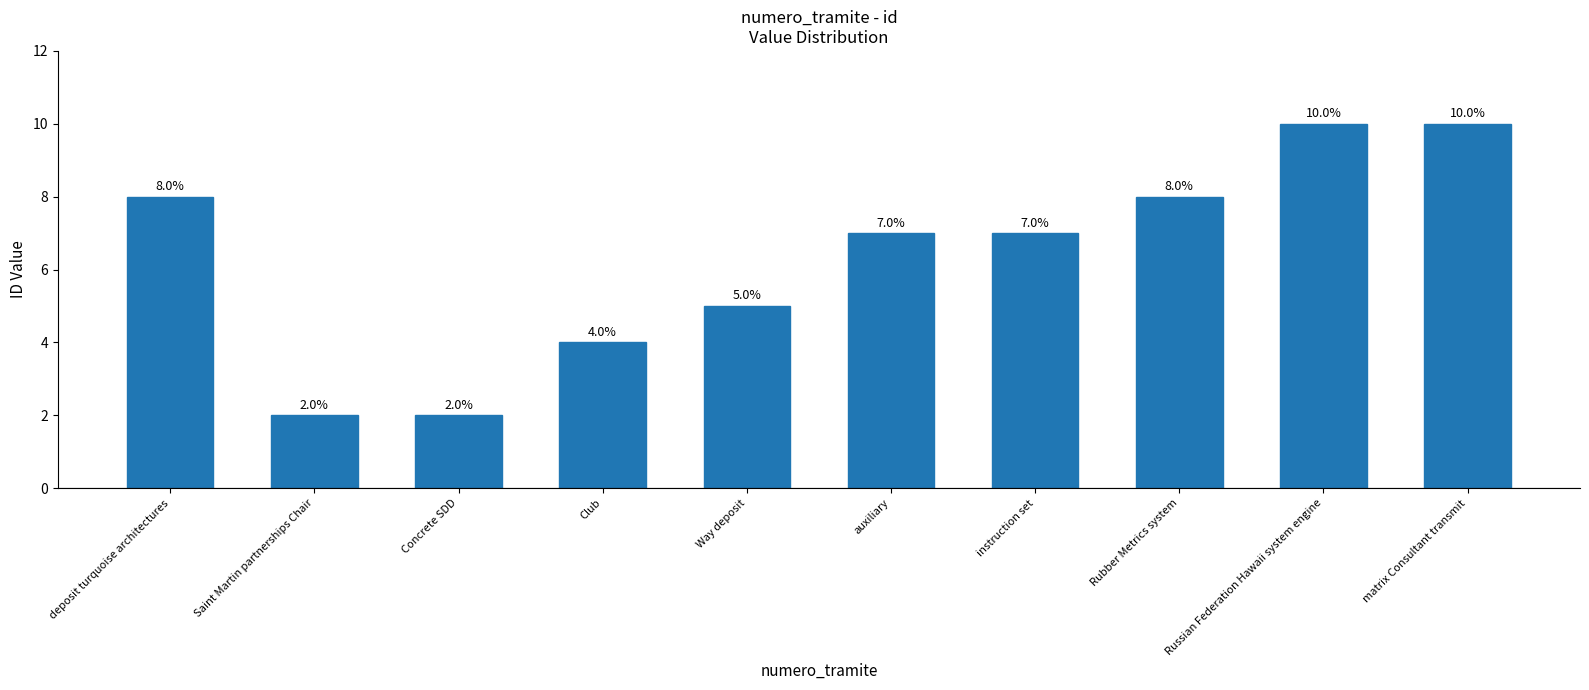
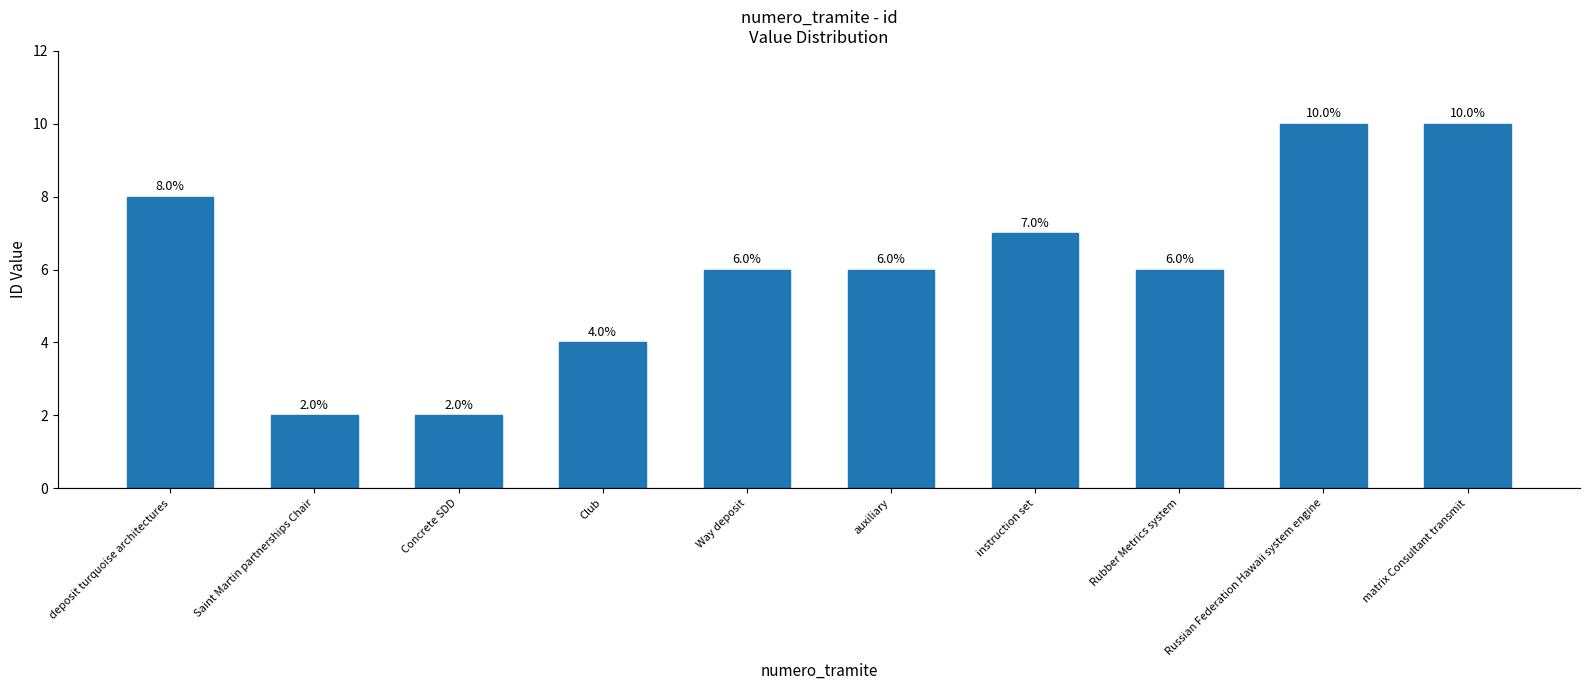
Way deposit: 5.0% -> 6.0%
auxiliary: 7.0% -> 6.0%
Rubber Metrics system: 8.0% -> 6.0%
